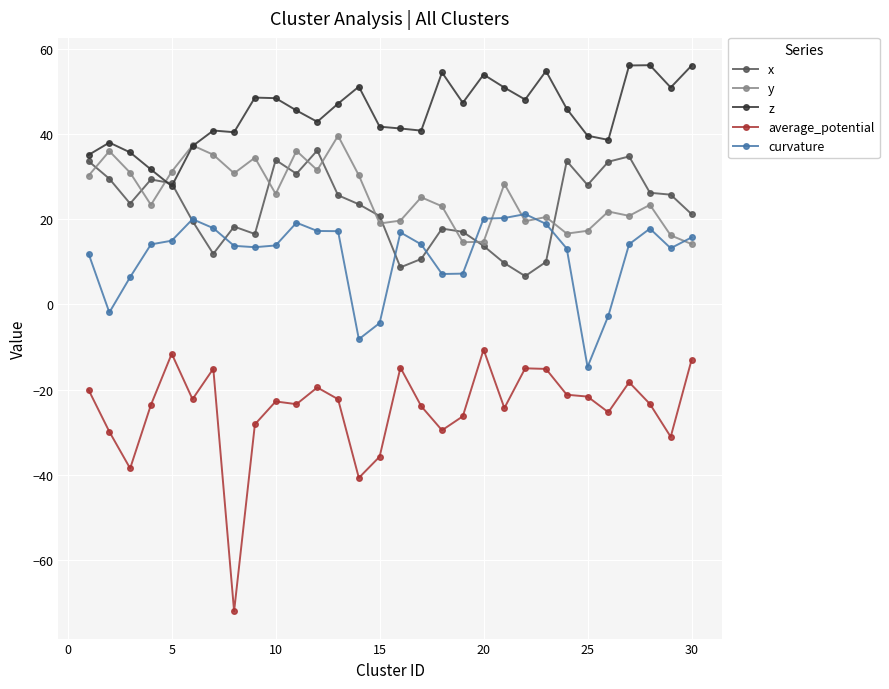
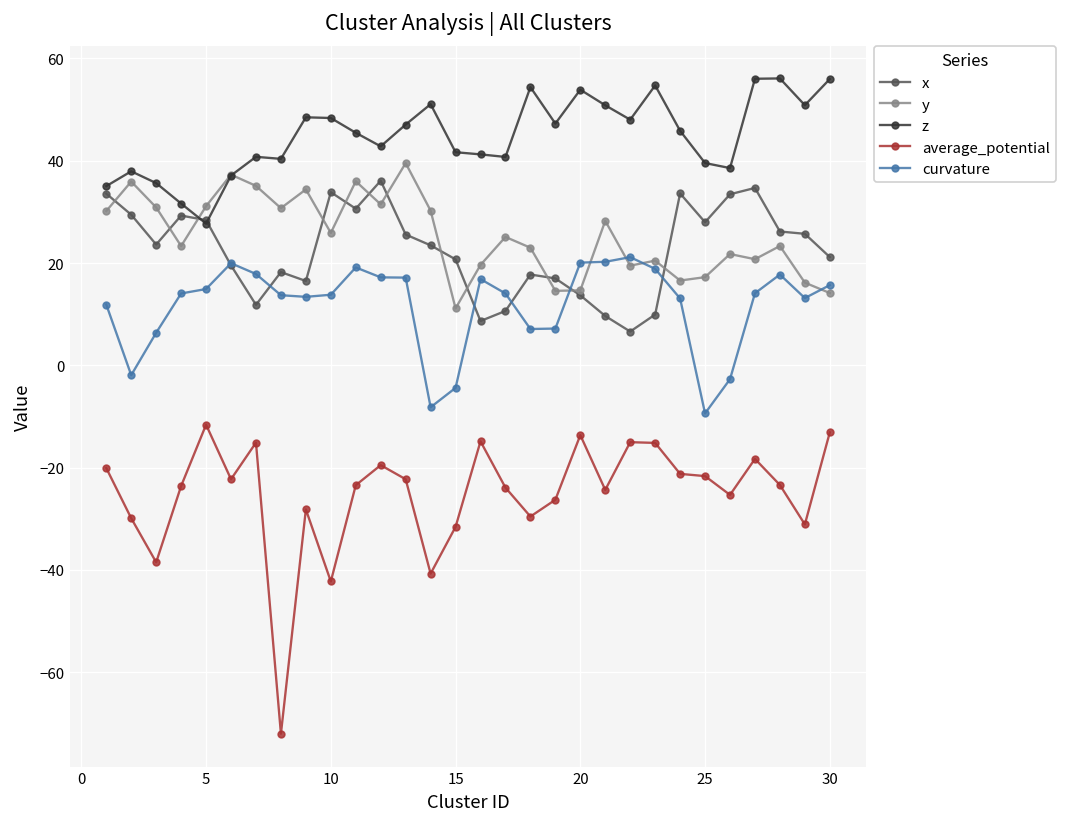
average_potential, 10: -23 -> -42
y, 15: 19 -> 11
average_potential, 15: -36 -> -32
average_potential, 20: -11 -> -14
curvature, 25: -15 -> -9
